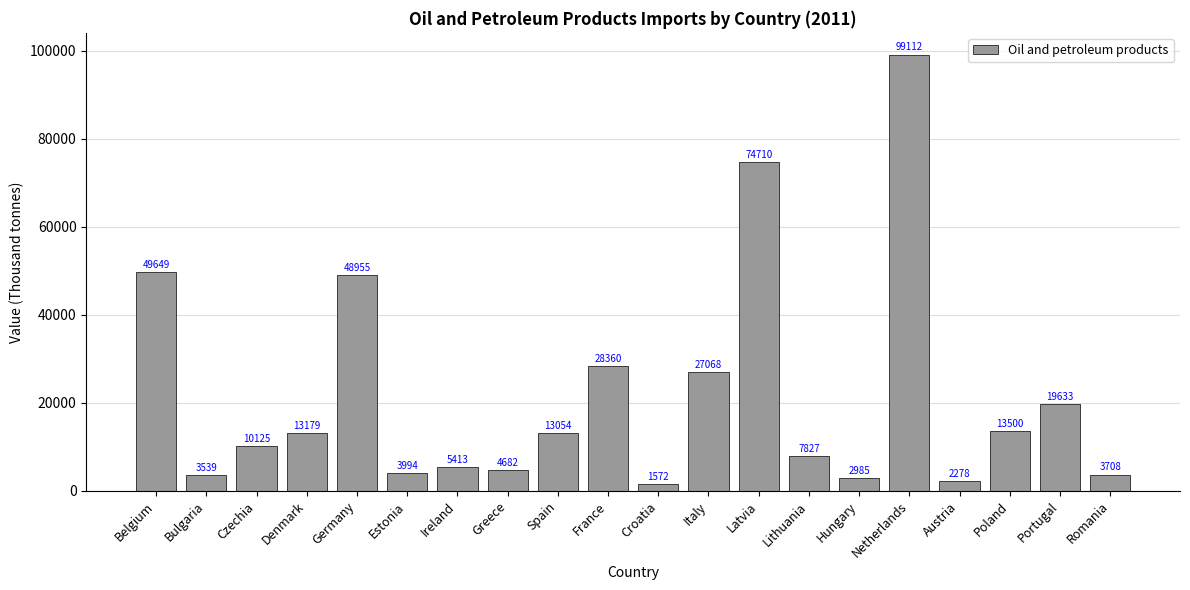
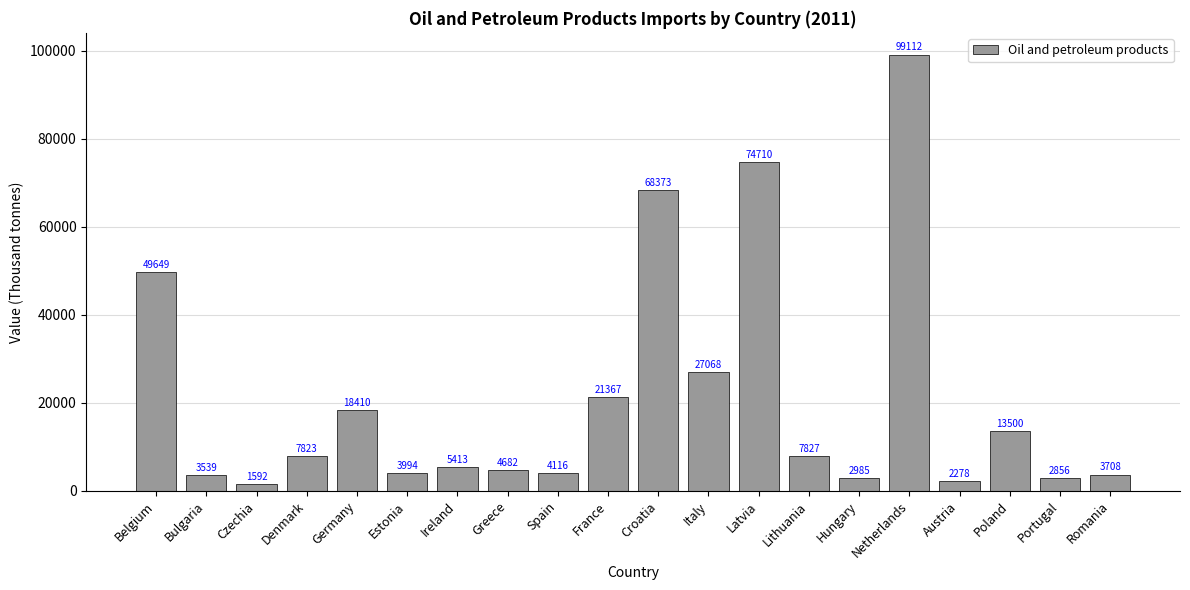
Czechia: 10125 -> 1592
Denmark: 13179 -> 7823
Germany: 48955 -> 18410
Spain: 13054 -> 4116
France: 28360 -> 21367
Croatia: 1572 -> 68373
Portugal: 19633 -> 2856
